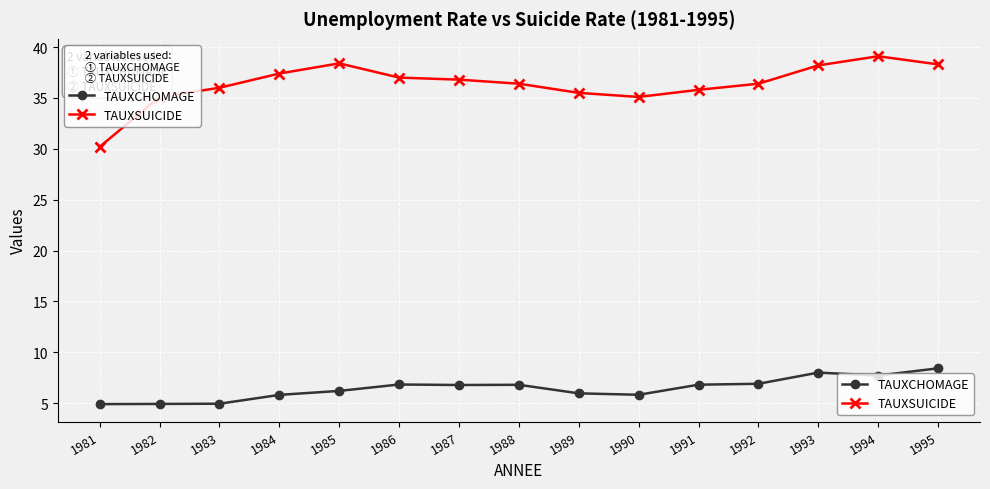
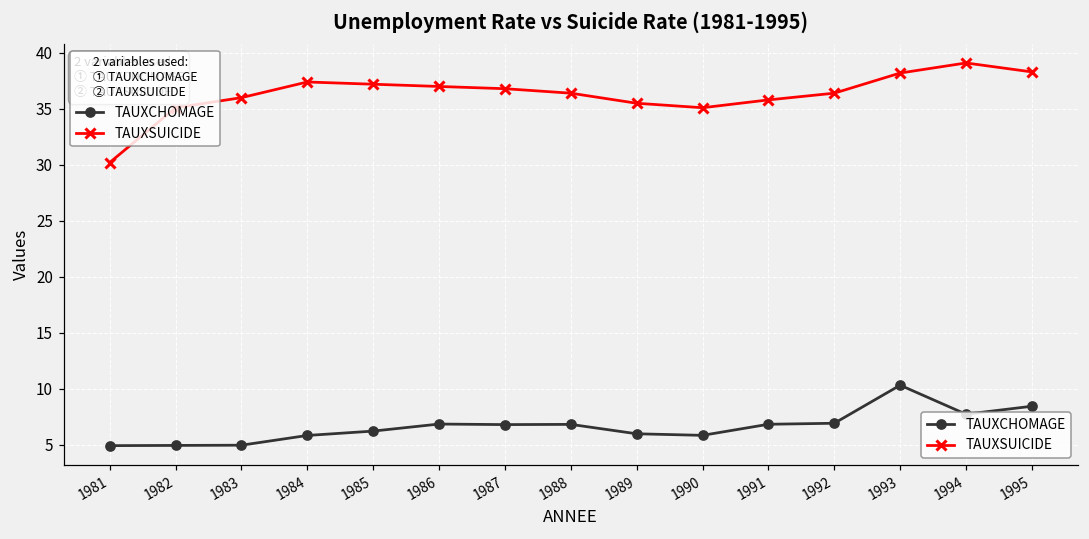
TAUXSUICIDE, 1985: 38.4 -> 37.2
TAUXCHOMAGE, 1993: 8.0 -> 10.3
